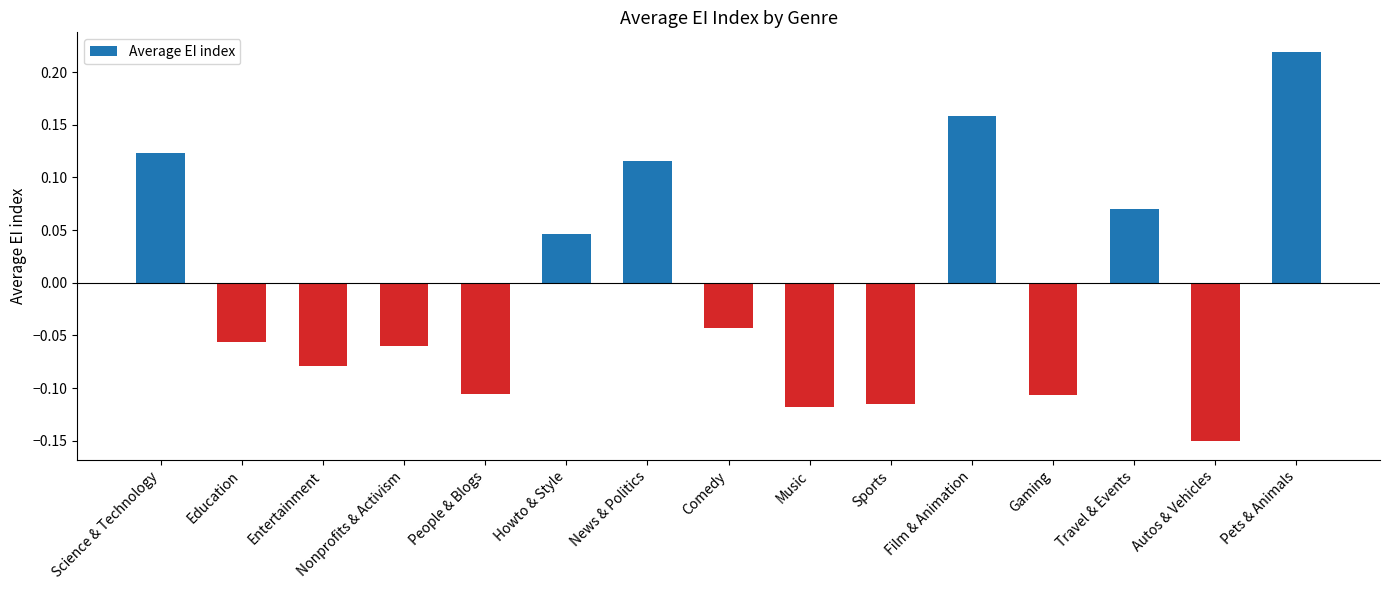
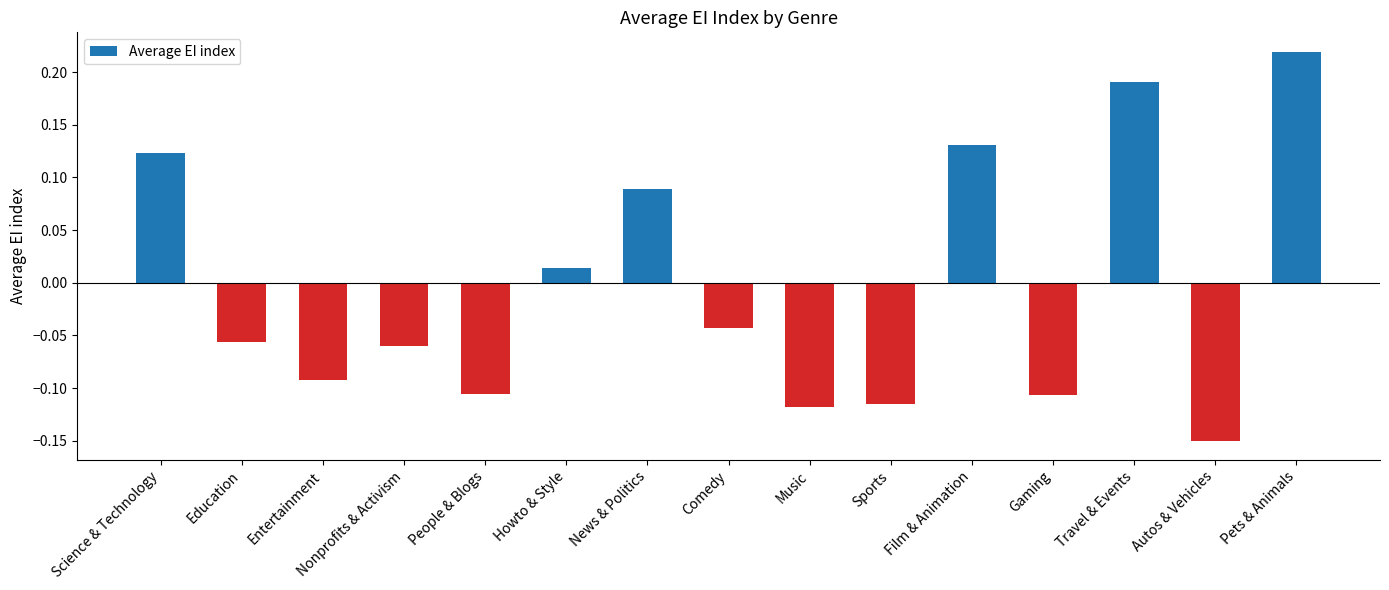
Entertainment: -0.080 -> -0.092
Howto & Style: 0.047 -> 0.014
News & Politics: 0.116 -> 0.089
Film & Animation: 0.158 -> 0.131
Travel & Events: 0.070 -> 0.191
